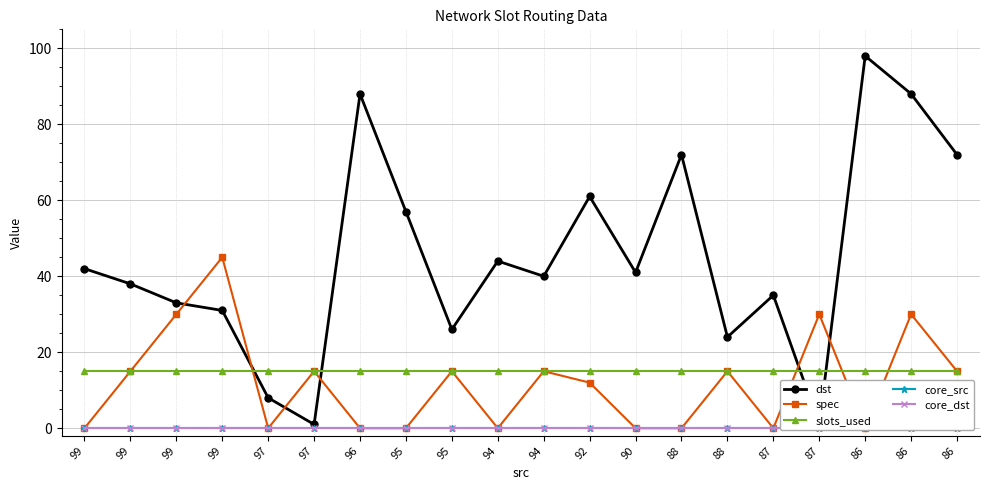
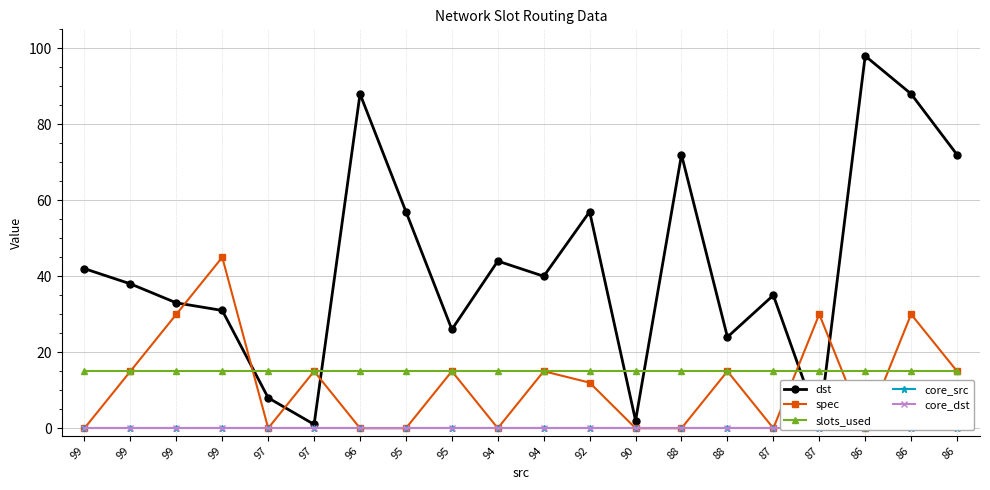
dst, 92: 61 -> 57
dst, 90: 41 -> 2
